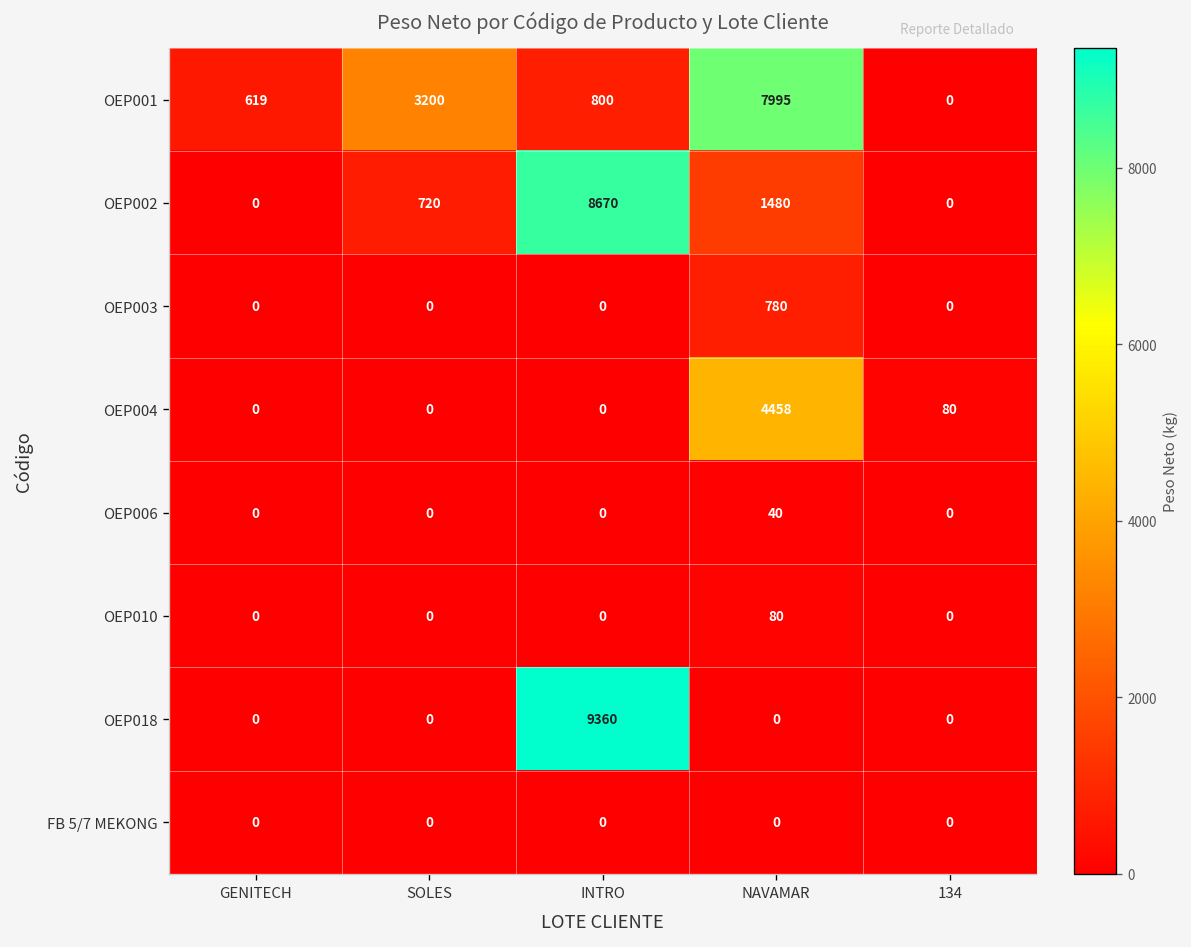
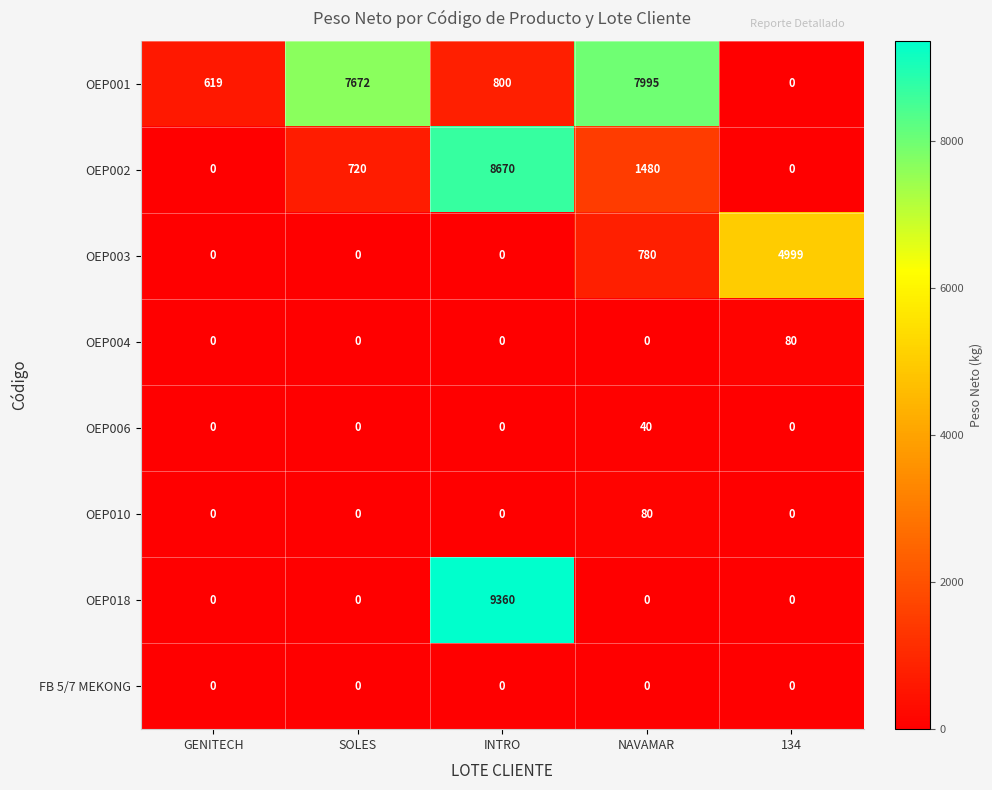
OEP001, SOLES: 3200 -> 7672
OEP003, 134: 0 -> 4999
OEP004, NAVAMAR: 4458 -> 0
